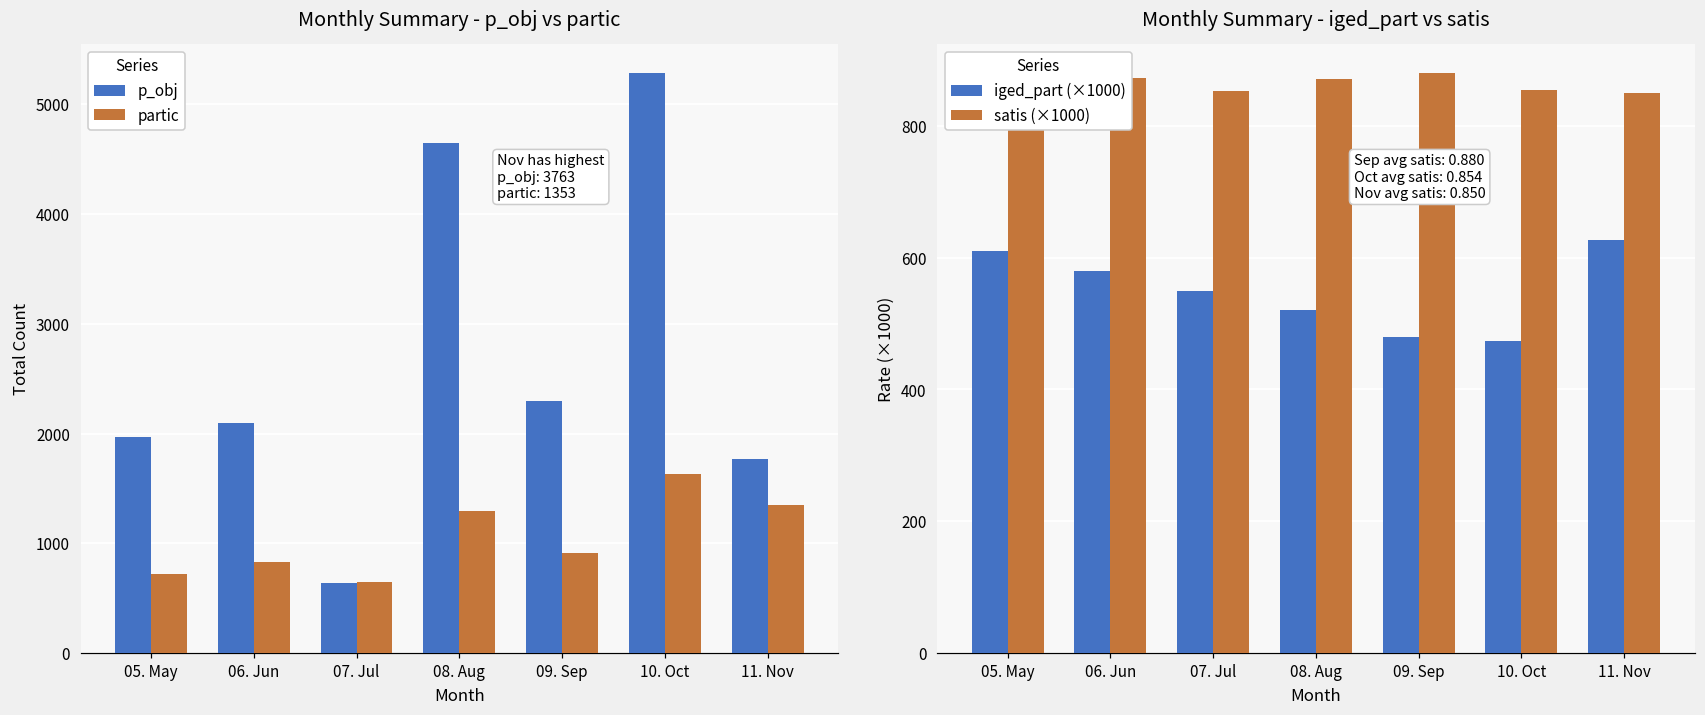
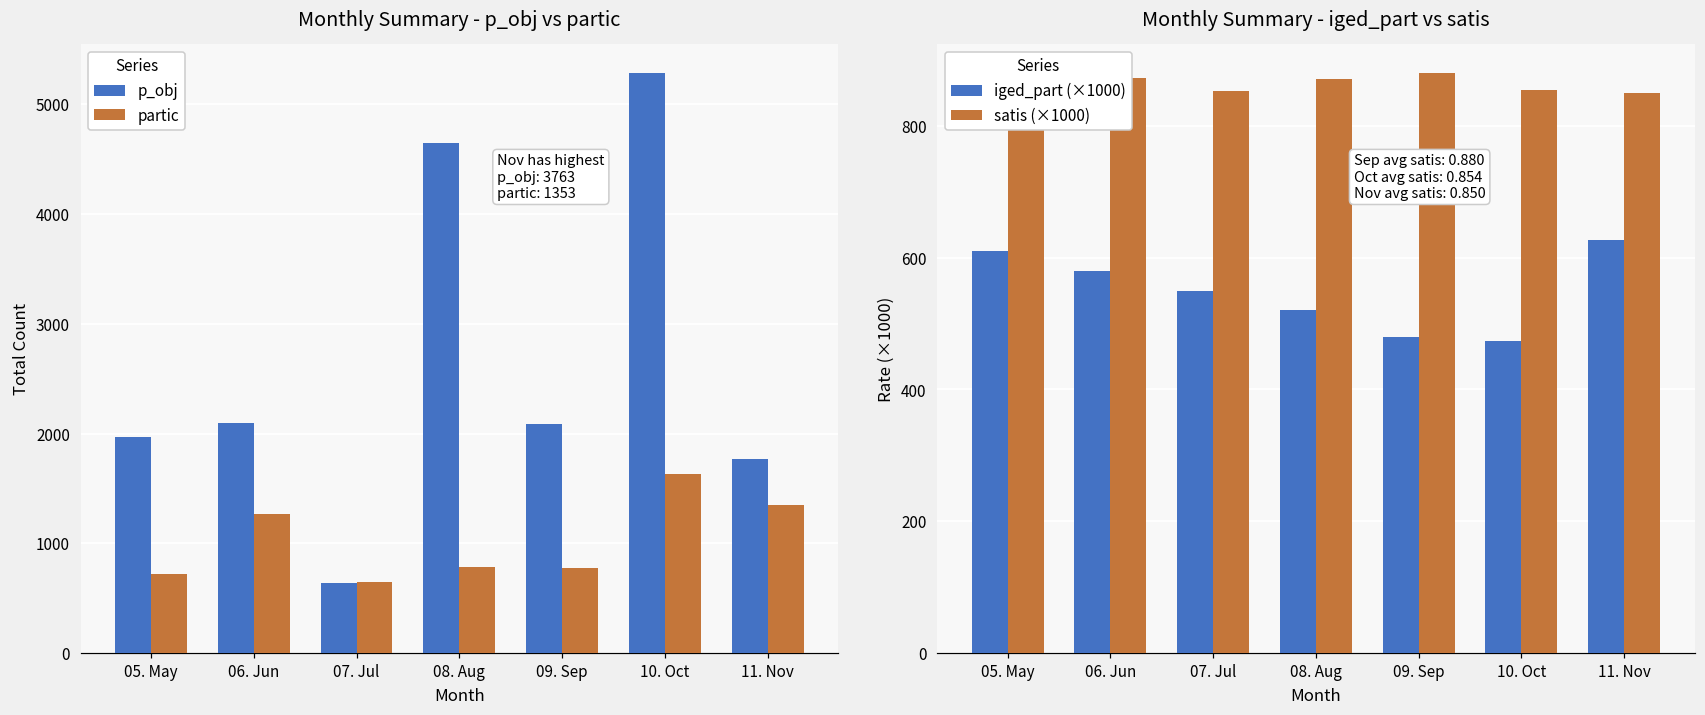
Monthly Summary - p_obj vs partic, partic, 06. Jun: 800 -> 1300
Monthly Summary - p_obj vs partic, partic, 08. Aug: 1300 -> 800
Monthly Summary - p_obj vs partic, p_obj, 09. Sep: 2300 -> 2100
Monthly Summary - p_obj vs partic, partic, 09. Sep: 900 -> 800
